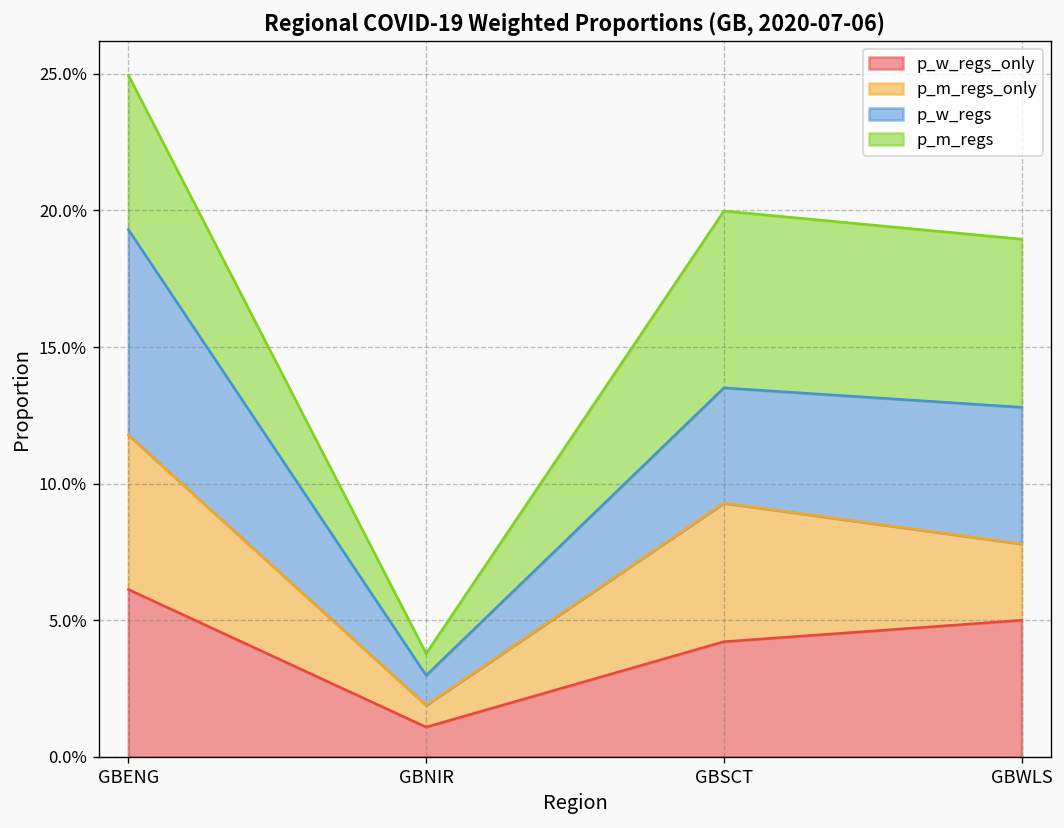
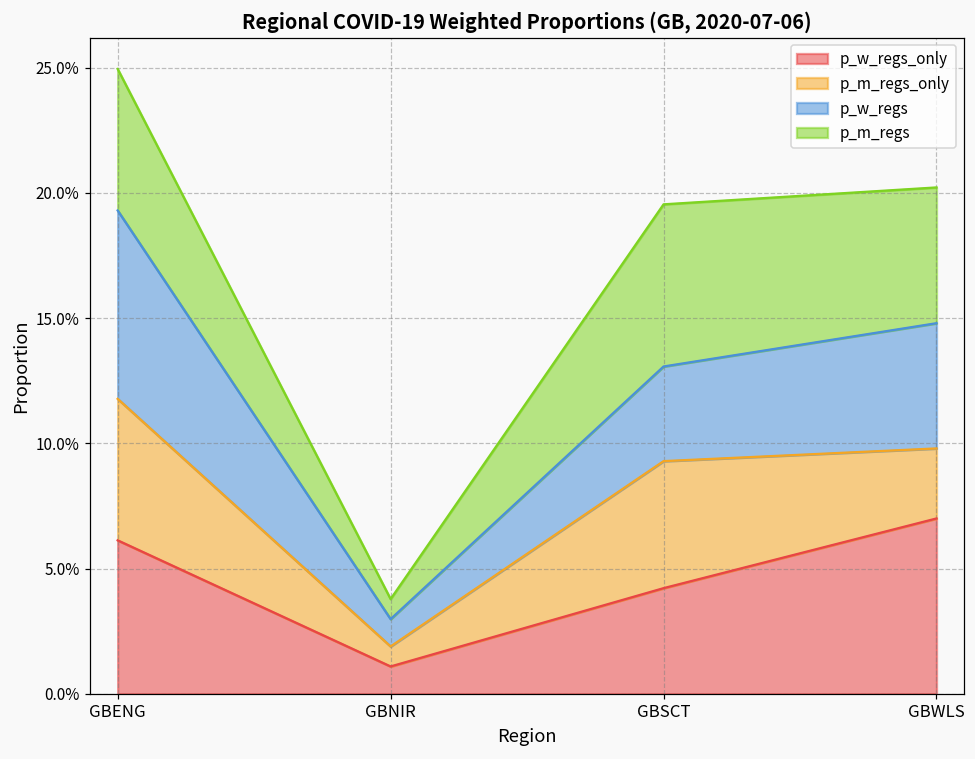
p_w_regs, GBSCT: 4.2% -> 3.8%
p_w_regs_only, GBWLS: 5.0% -> 7.0%
p_m_regs, GBWLS: 6.2% -> 5.4%
